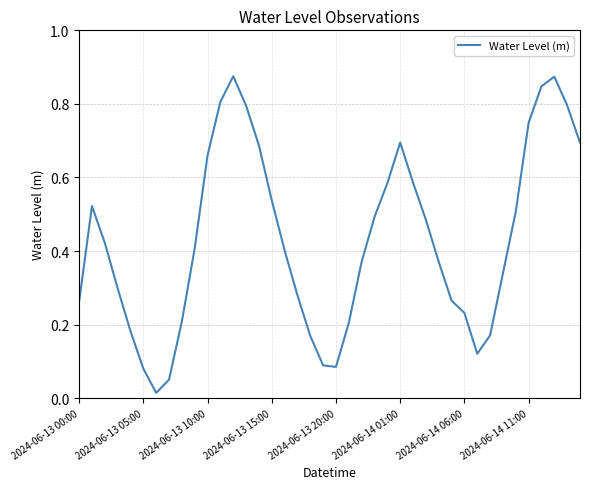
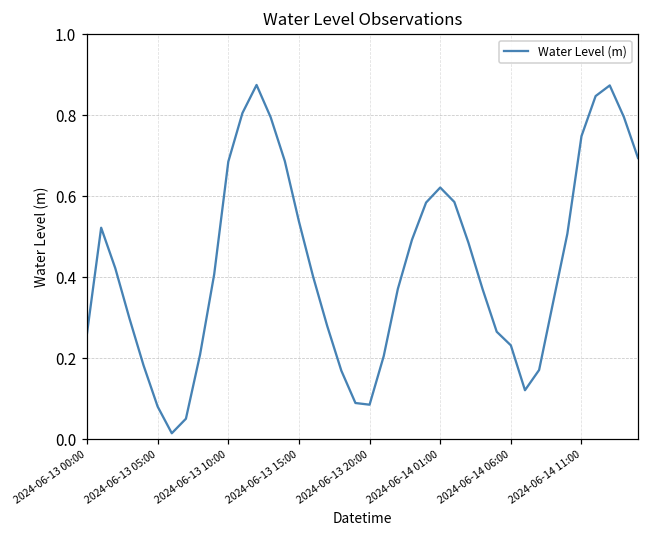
2024-06-13 10:00: 0.66 -> 0.69
2024-06-14 01:00: 0.69 -> 0.62
